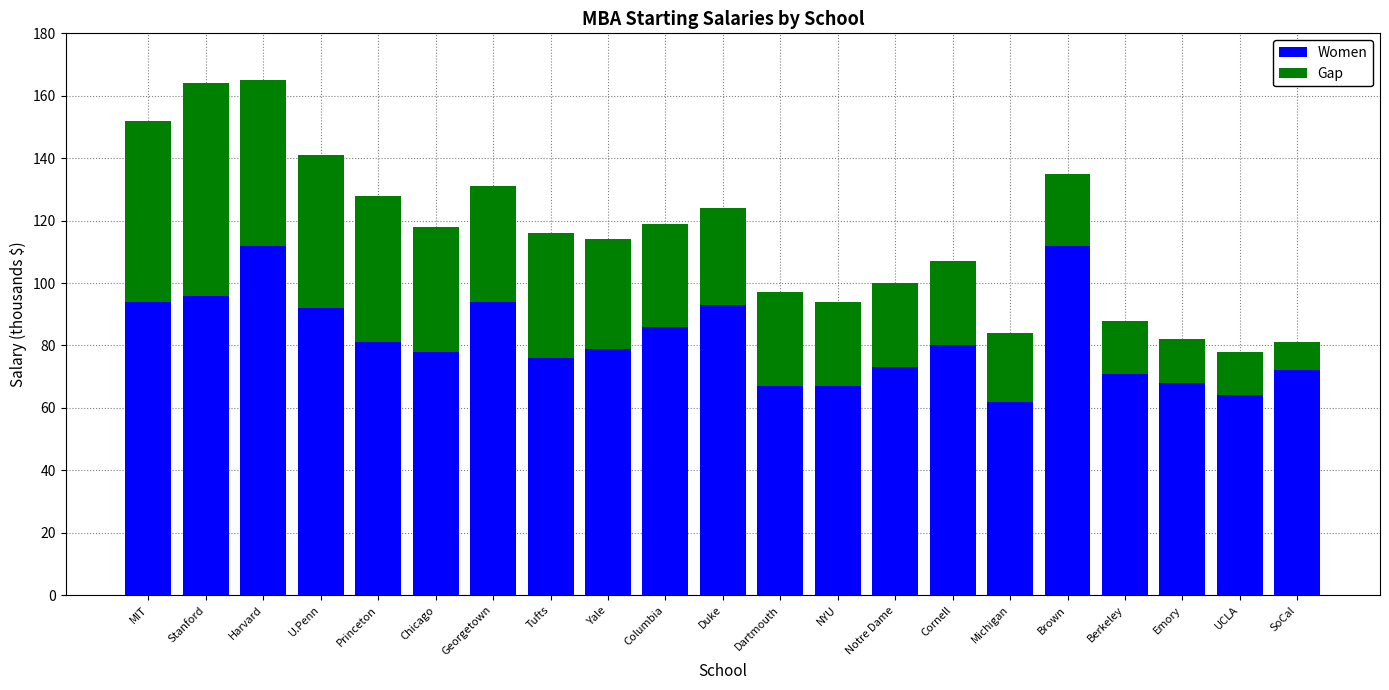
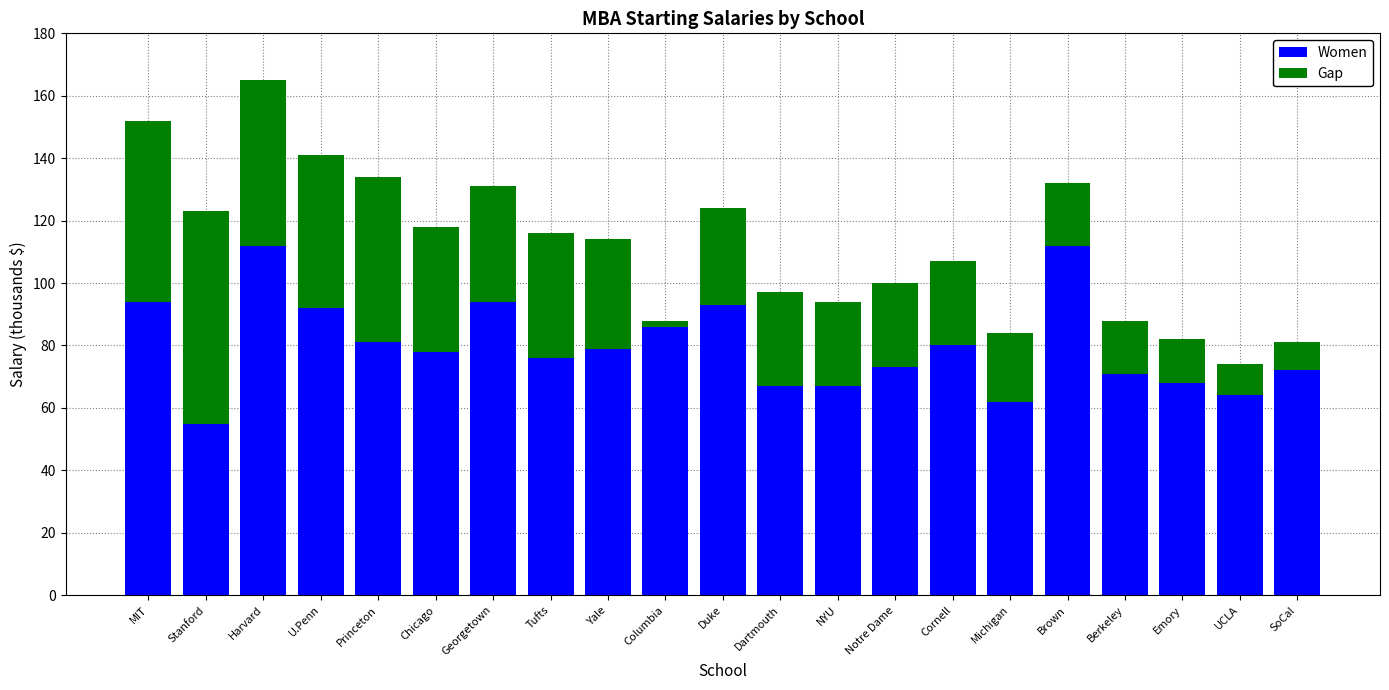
Women, Stanford: 96 -> 55
Gap, Princeton: 47 -> 53
Gap, Columbia: 33 -> 2
Gap, Brown: 23 -> 20
Gap, UCLA: 14 -> 10
